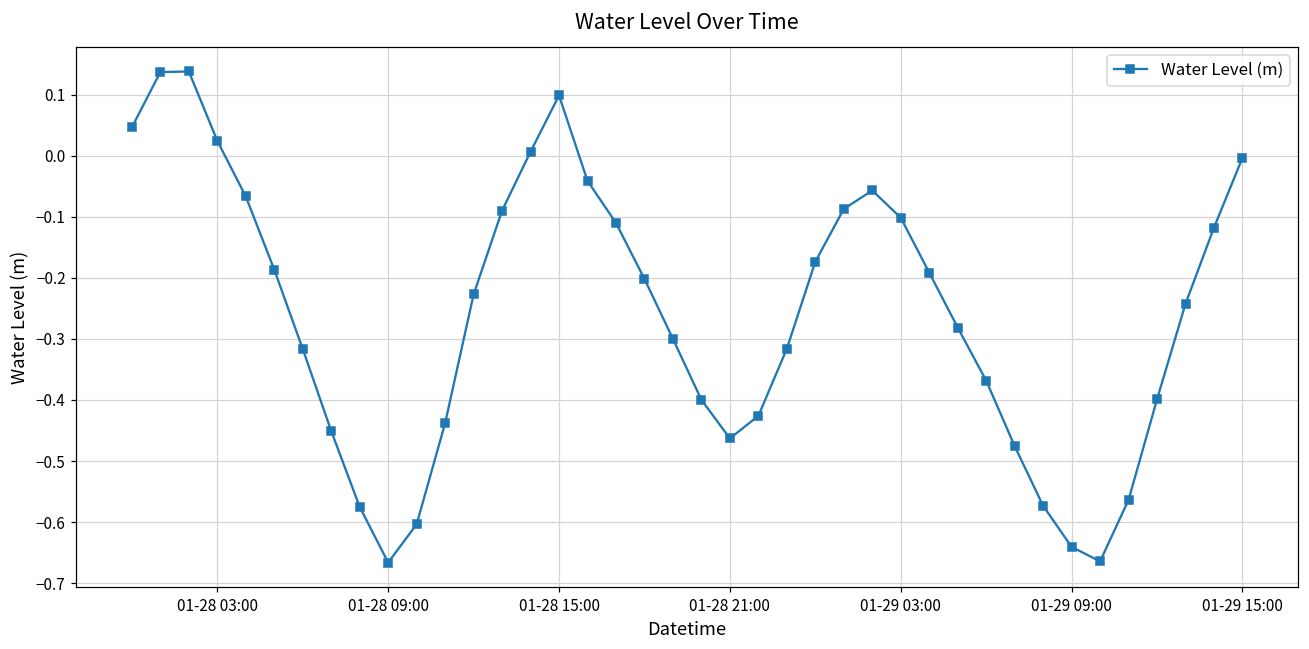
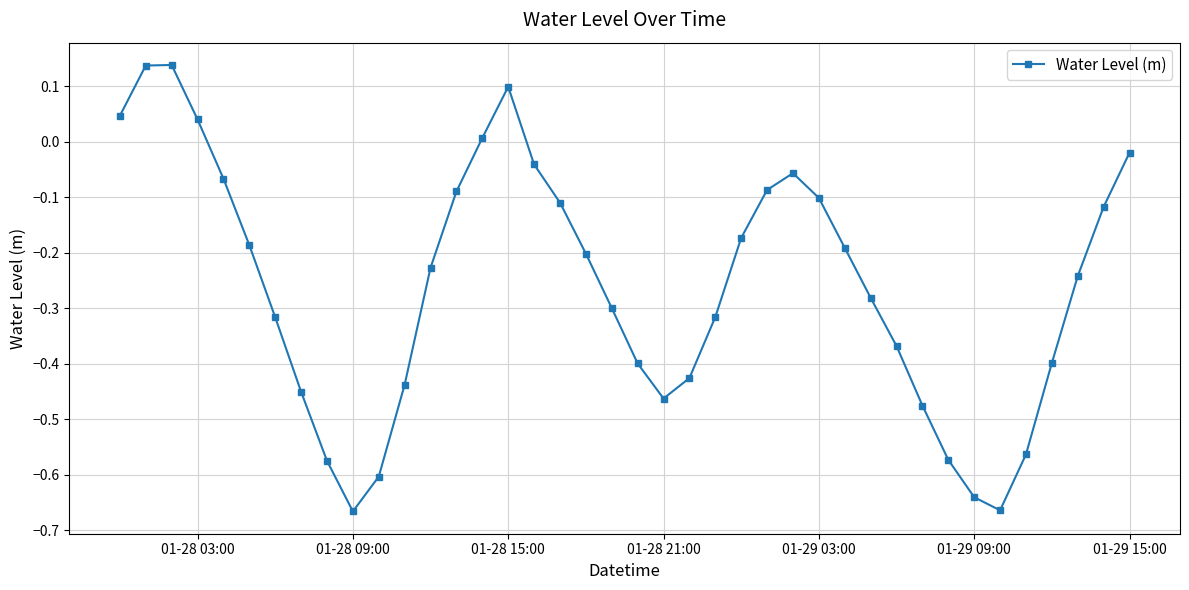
01-28 03:00: 0.02 -> 0.04
01-29 15:00: 0.00 -> -0.02
